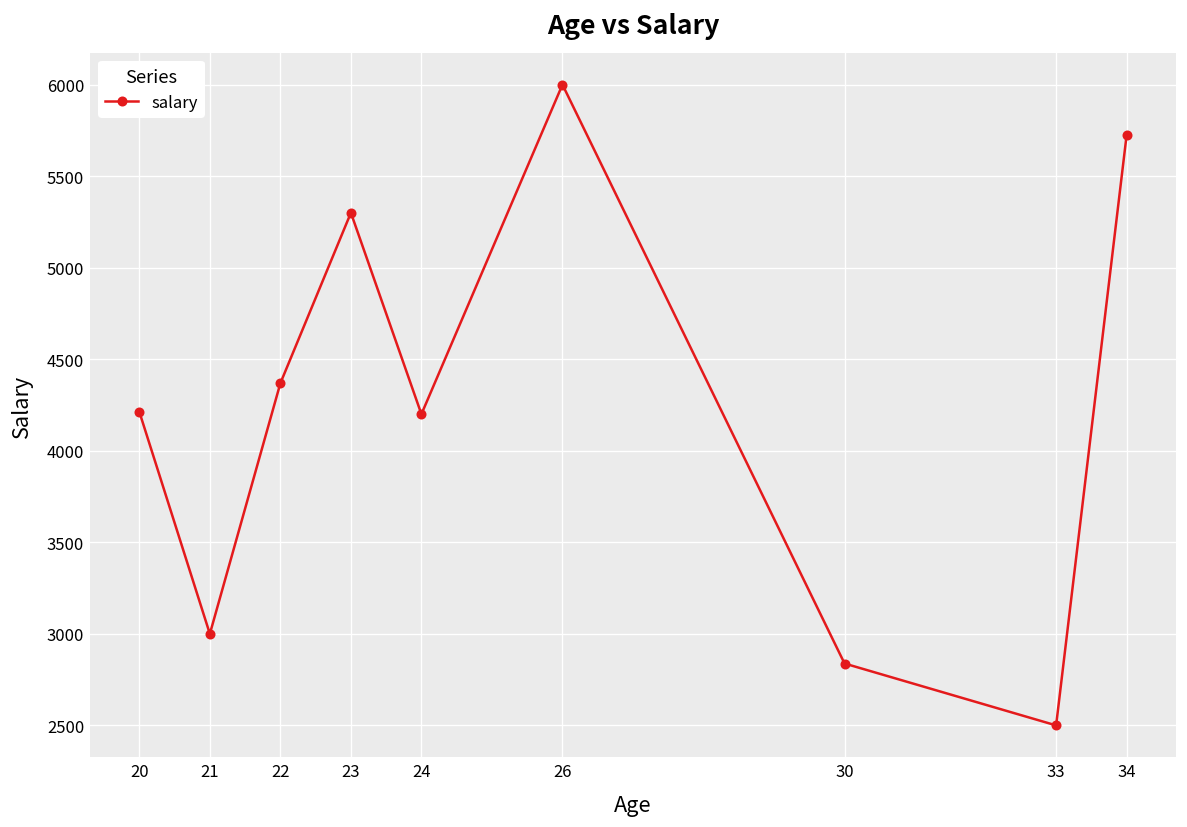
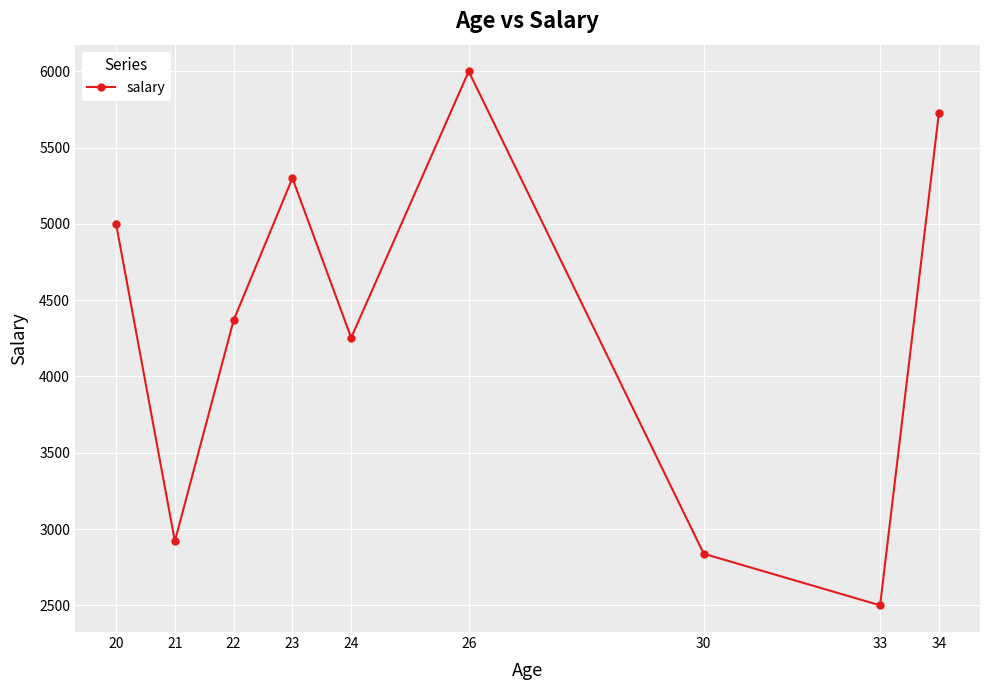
20: 4210 -> 5000
21: 3000 -> 2920
24: 4200 -> 4250
